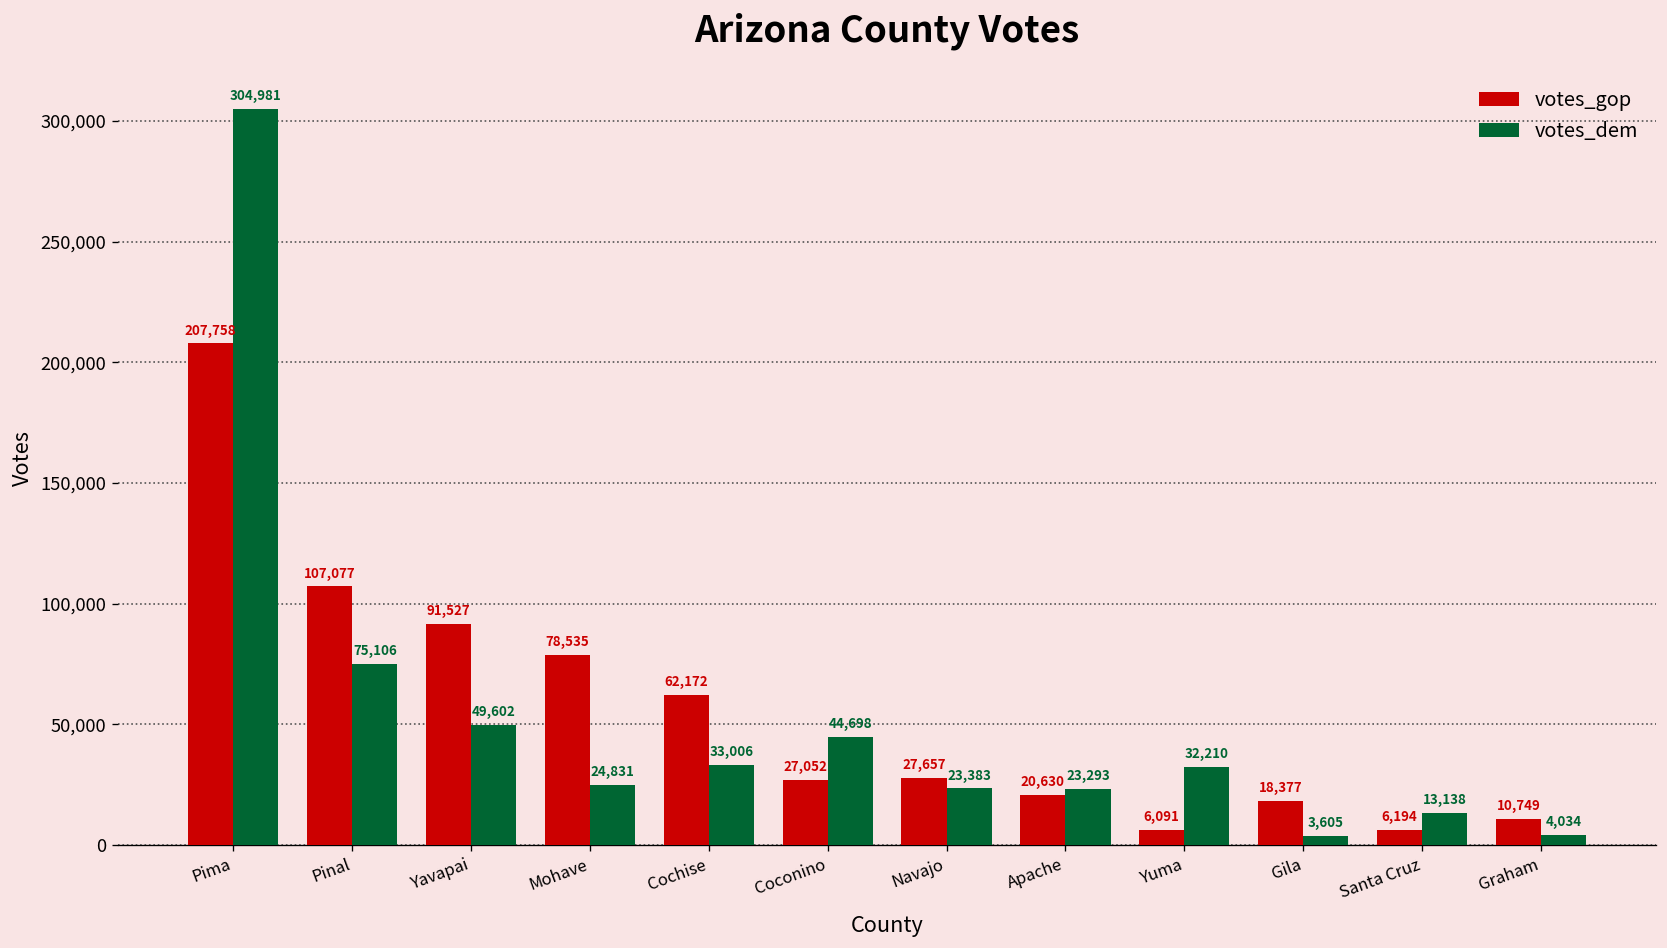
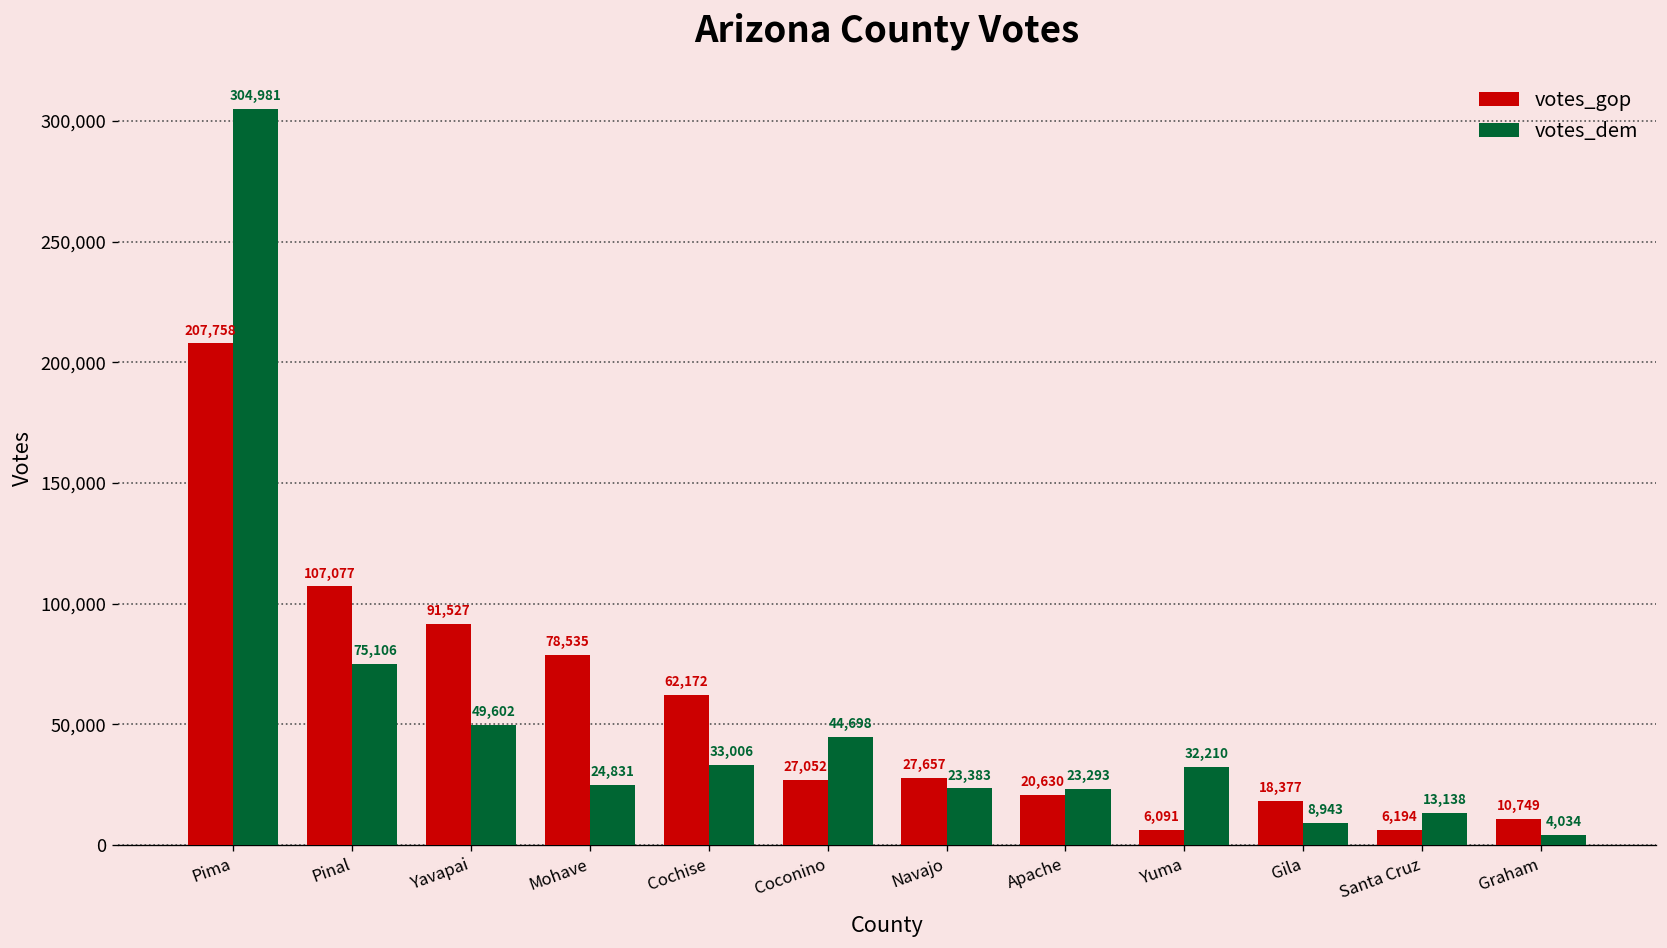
votes_dem, Gila: 3,605 -> 8,943
